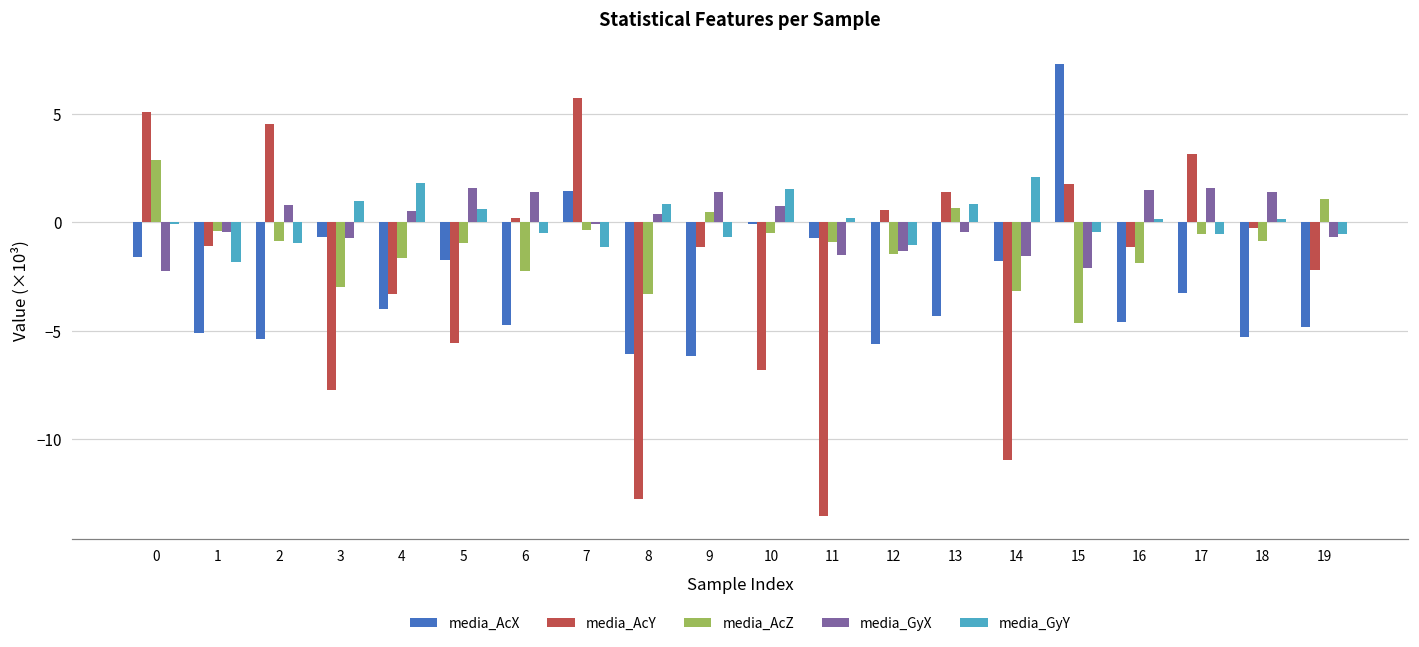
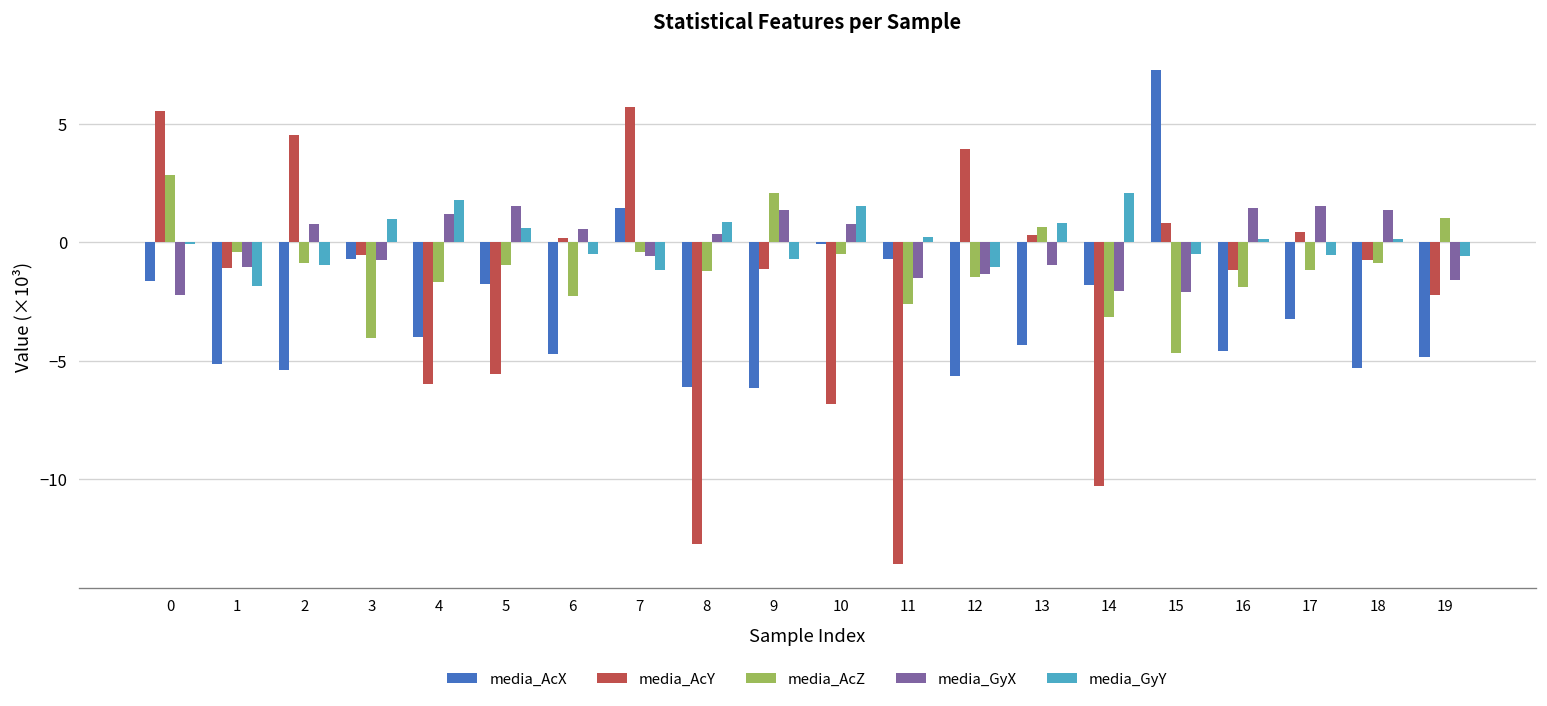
media_AcY, 0: 5.1 -> 5.5
media_GyX, 1: -0.5 -> -1.0
media_AcY, 3: -7.7 -> -0.5
media_AcZ, 3: -3.0 -> -4.1
media_AcY, 4: -3.3 -> -6.0
media_GyX, 4: 0.5 -> 1.2
media_GyX, 6: 1.4 -> 0.6
media_GyX, 7: -0.1 -> -0.6
media_AcZ, 8: -3.3 -> -1.2
media_AcZ, 9: 0.5 -> 2.1
media_AcZ, 11: -0.9 -> -2.6
media_AcY, 12: 0.6 -> 3.9
media_AcY, 13: 1.4 -> 0.3
media_GyX, 13: -0.5 -> -1.0
media_AcY, 14: -10.9 -> -10.3
media_GyX, 14: -1.6 -> -2.1
media_AcY, 15: 1.7 -> 0.8
media_AcY, 17: 3.2 -> 0.4
media_AcZ, 17: -0.6 -> -1.2
media_AcY, 18: -0.3 -> -0.7
media_GyX, 19: -0.7 -> -1.6
